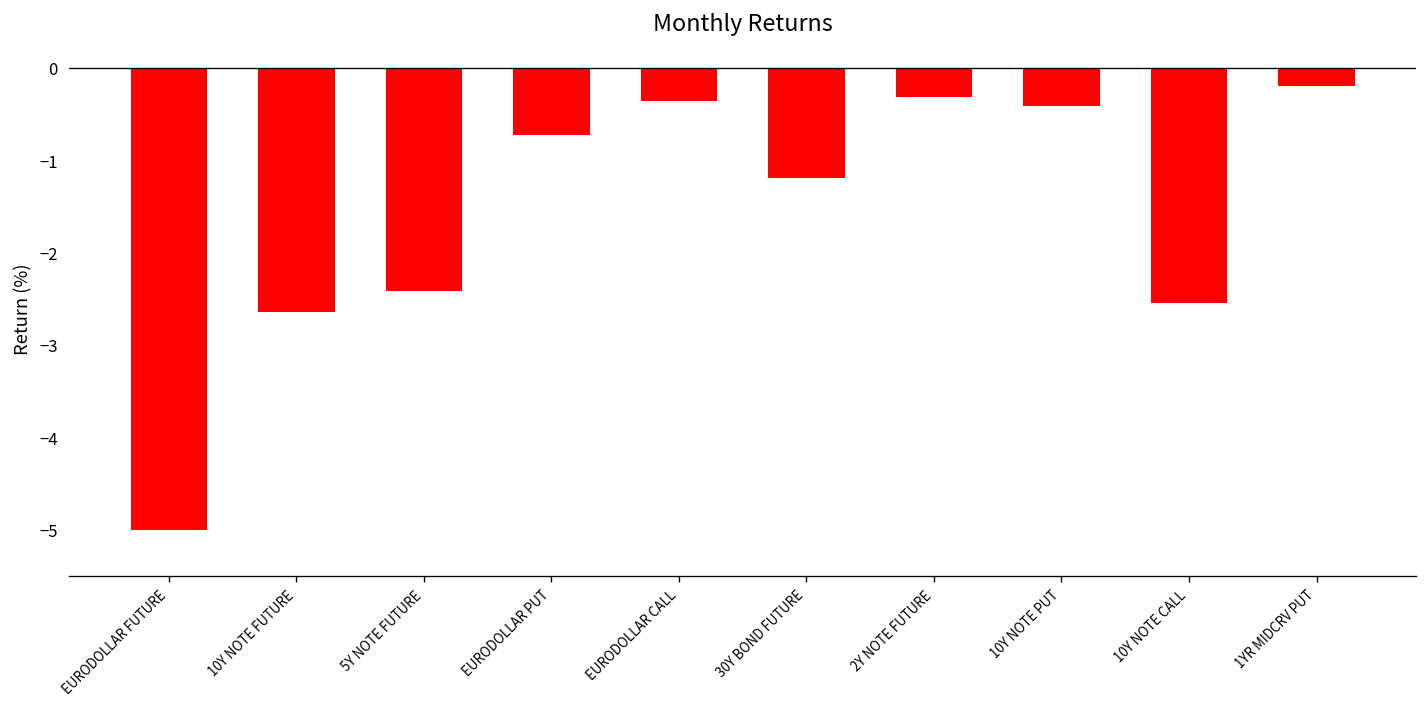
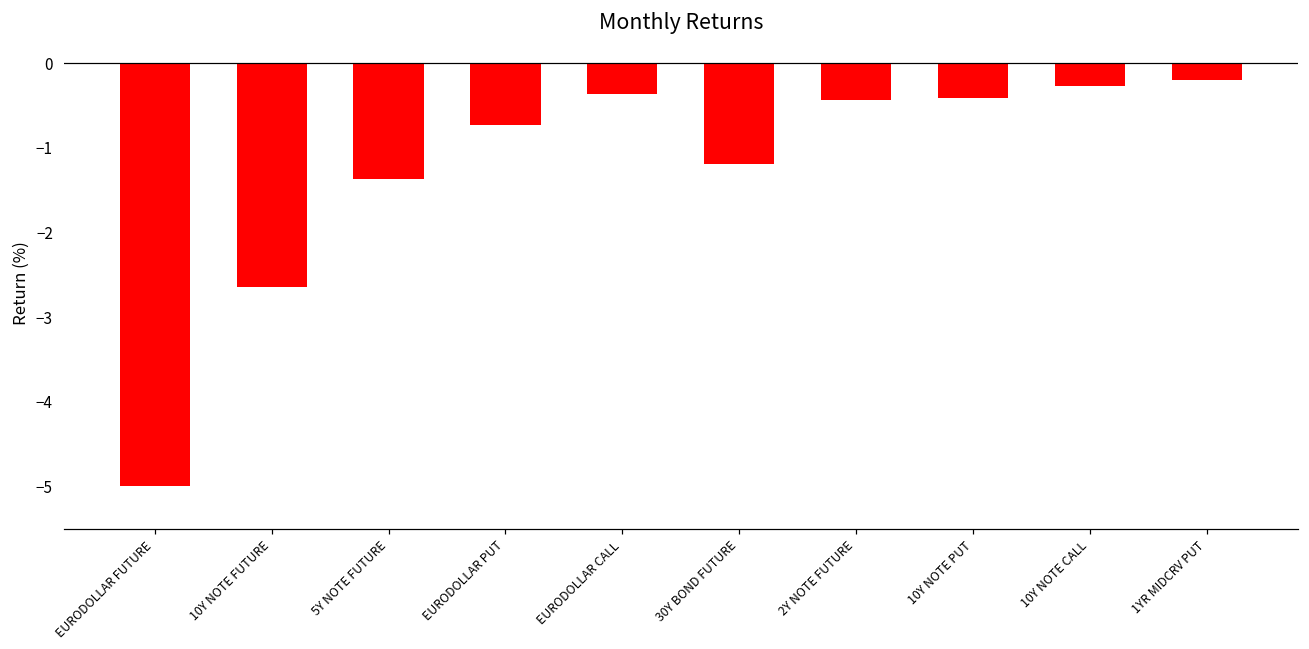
5Y NOTE FUTURE: -2.4 -> -1.4
2Y NOTE FUTURE: -0.3 -> -0.4
10Y NOTE CALL: -2.5 -> -0.3
